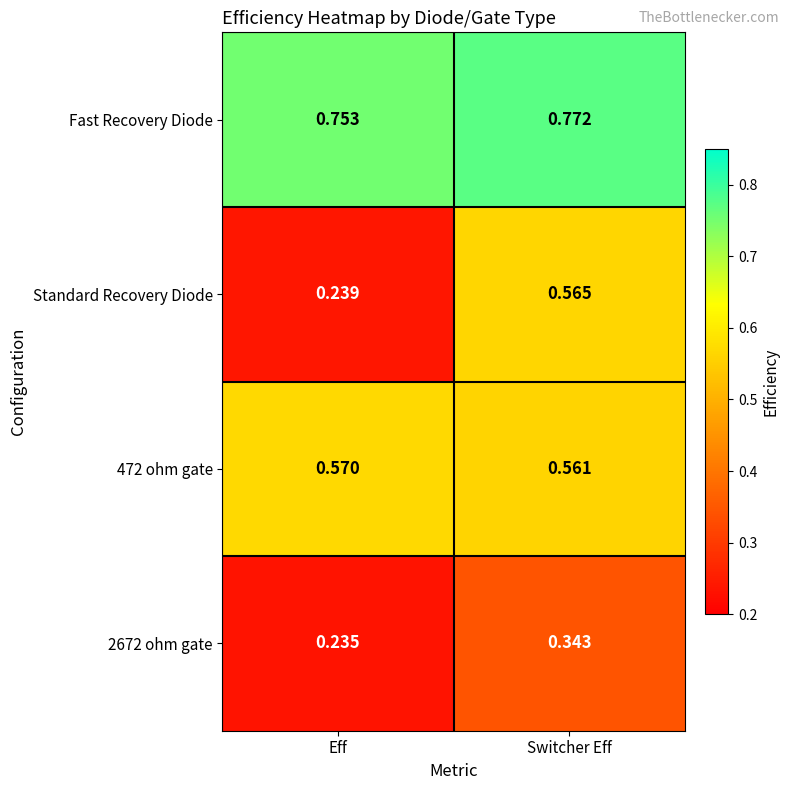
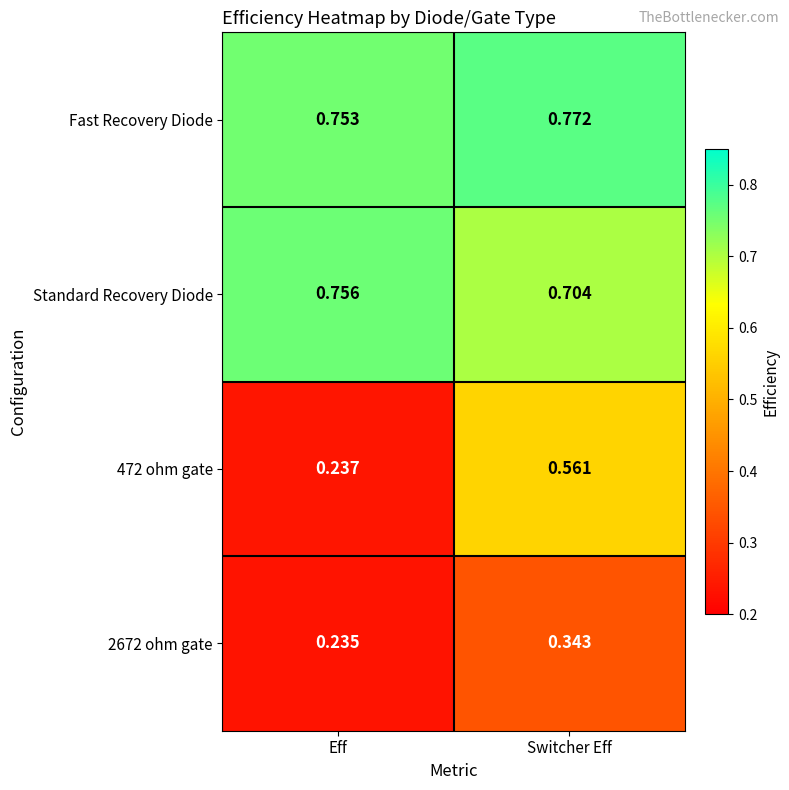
Standard Recovery Diode, Eff: 0.239 -> 0.756
Standard Recovery Diode, Switcher Eff: 0.565 -> 0.704
472 ohm gate, Eff: 0.570 -> 0.237
